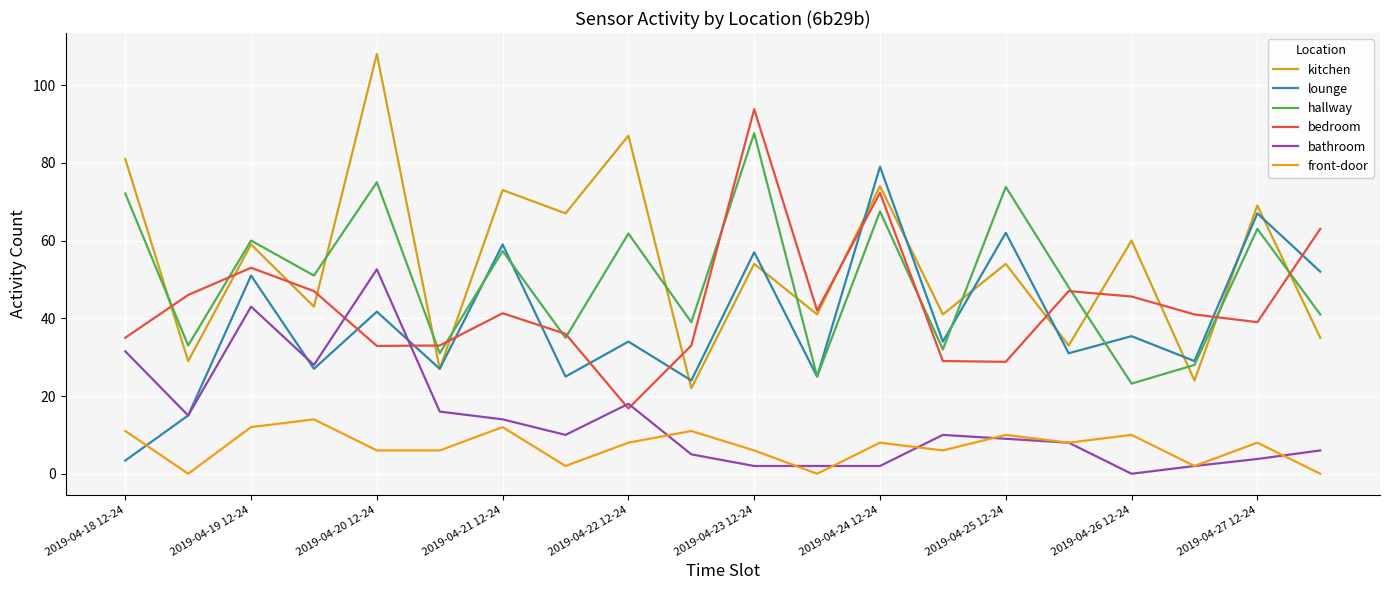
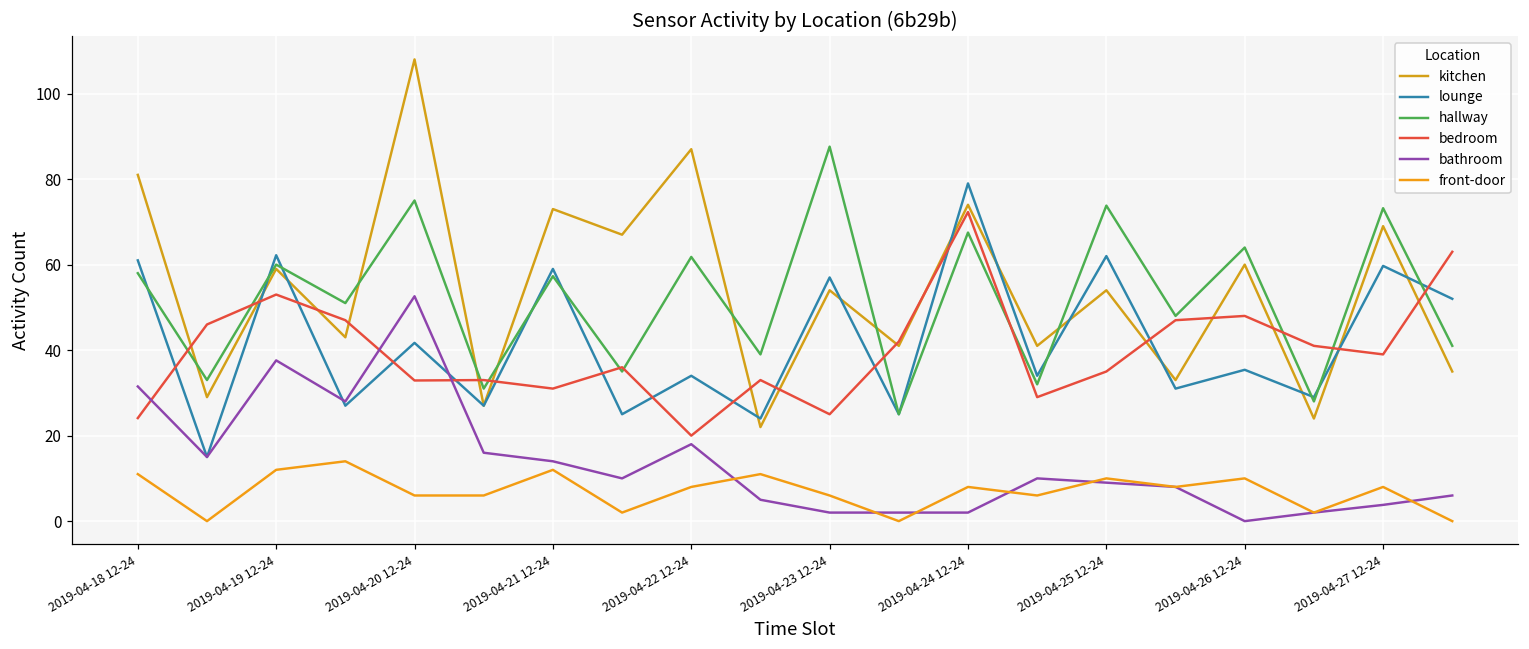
lounge, 2019-04-18 12-24: 3 -> 61
hallway, 2019-04-18 12-24: 72 -> 58
bedroom, 2019-04-18 12-24: 35 -> 24
lounge, 2019-04-19 12-24: 51 -> 62
bathroom, 2019-04-19 12-24: 43 -> 38
bedroom, 2019-04-21 12-24: 41 -> 31
bedroom, 2019-04-22 12-24: 17 -> 20
bedroom, 2019-04-23 12-24: 94 -> 25
bedroom, 2019-04-25 12-24: 29 -> 35
hallway, 2019-04-26 12-24: 23 -> 64
bedroom, 2019-04-26 12-24: 46 -> 48
lounge, 2019-04-27 12-24: 67 -> 60
hallway, 2019-04-27 12-24: 63 -> 73
